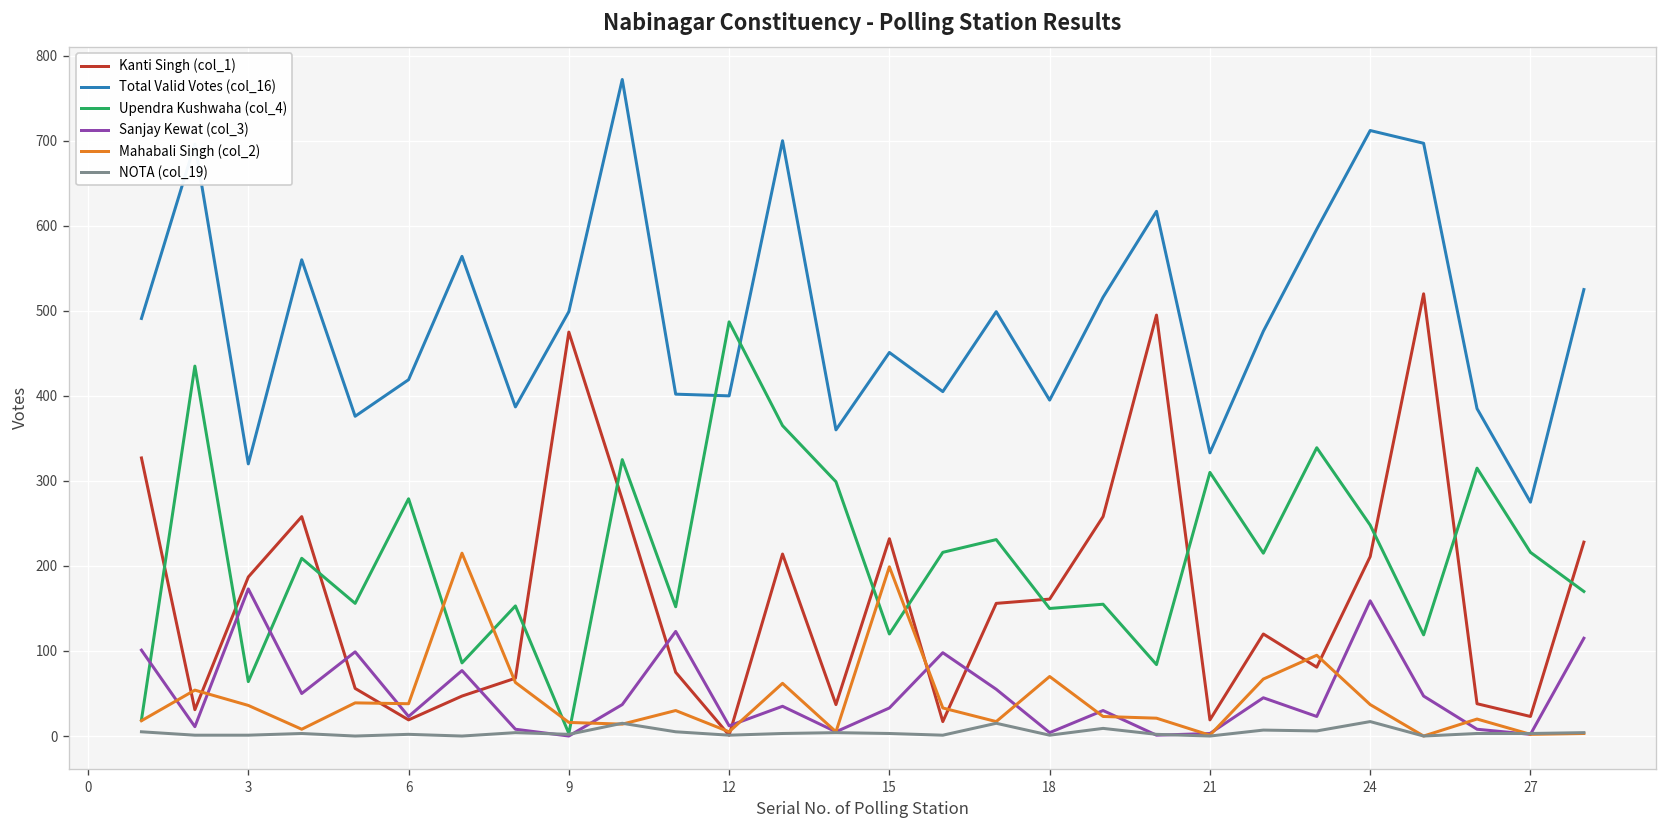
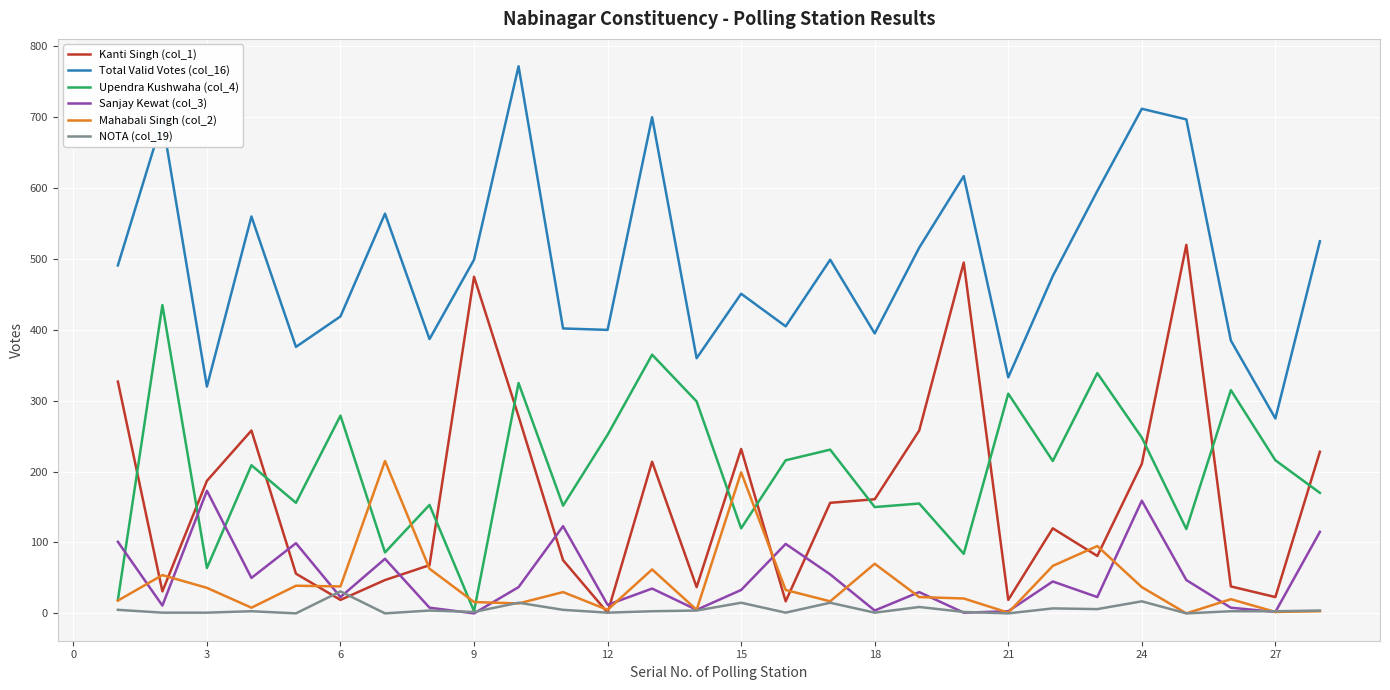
NOTA (col_19), 6: 0 -> 30
Upendra Kushwaha (col_4), 12: 490 -> 250
NOTA (col_19), 15: 0 -> 20
